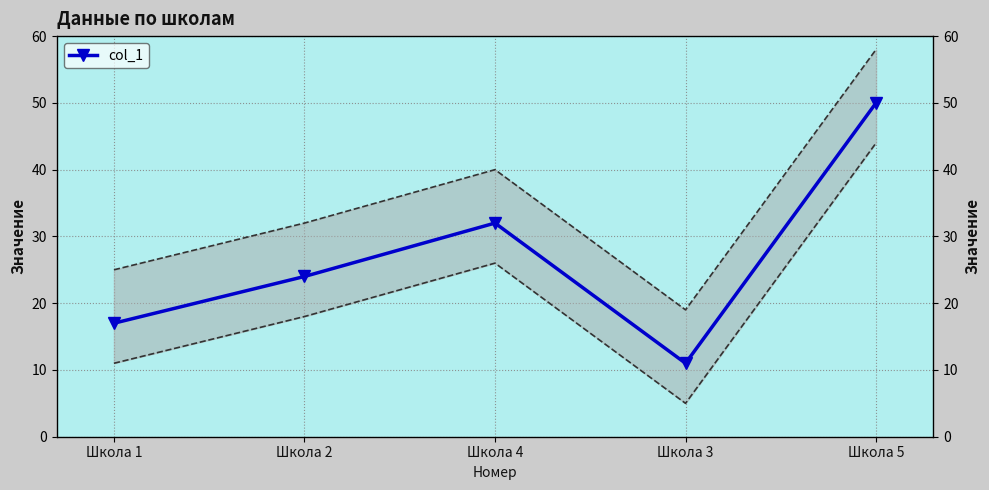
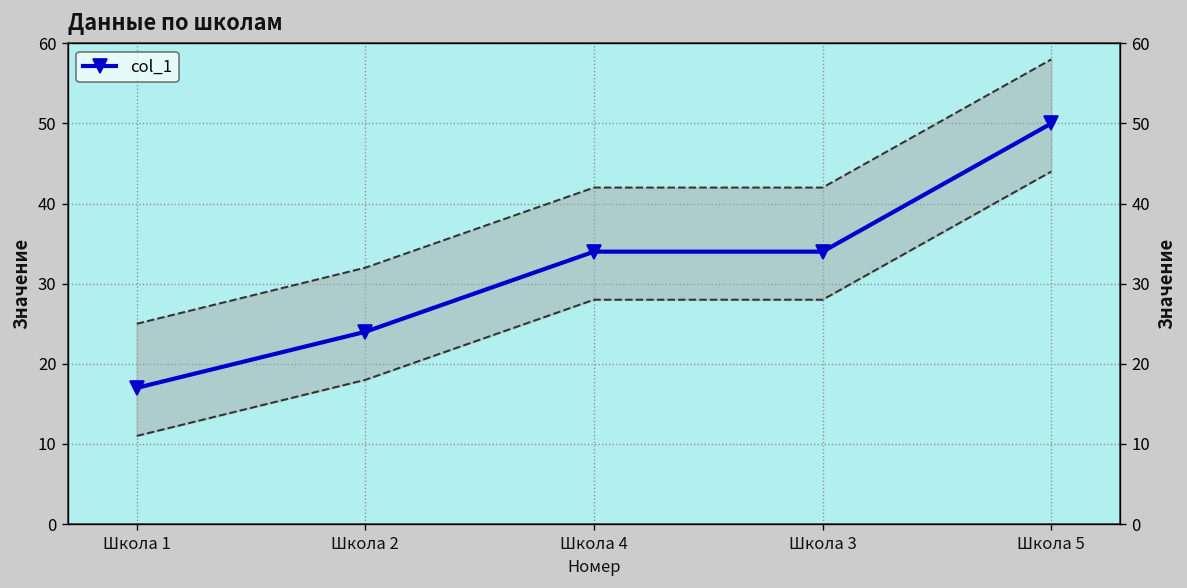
col_1, Школа 4: 32 -> 34
col_1, Школа 3: 11 -> 34
